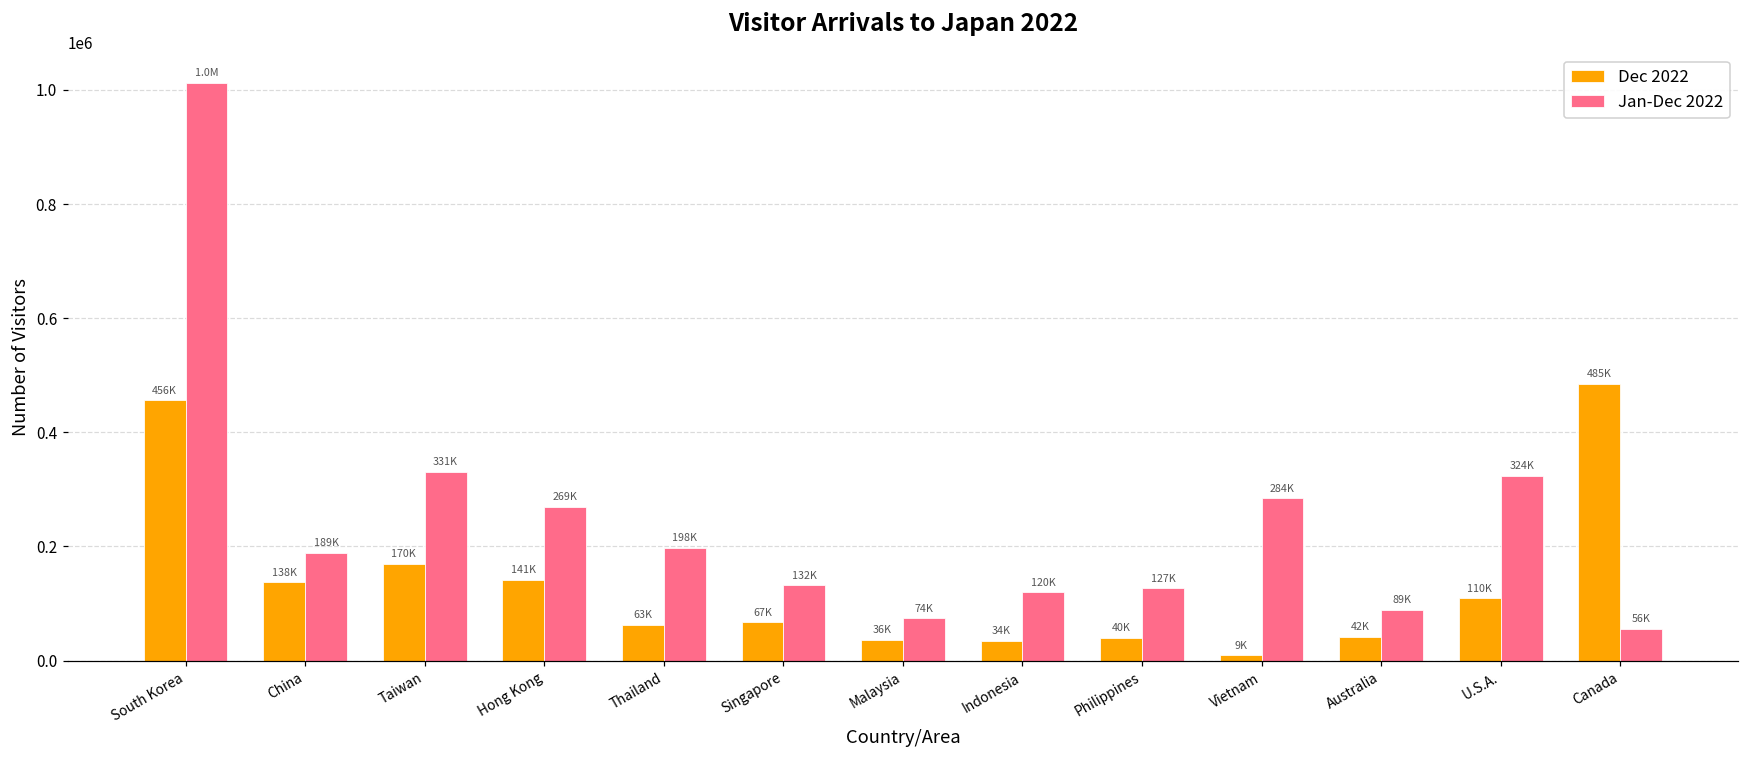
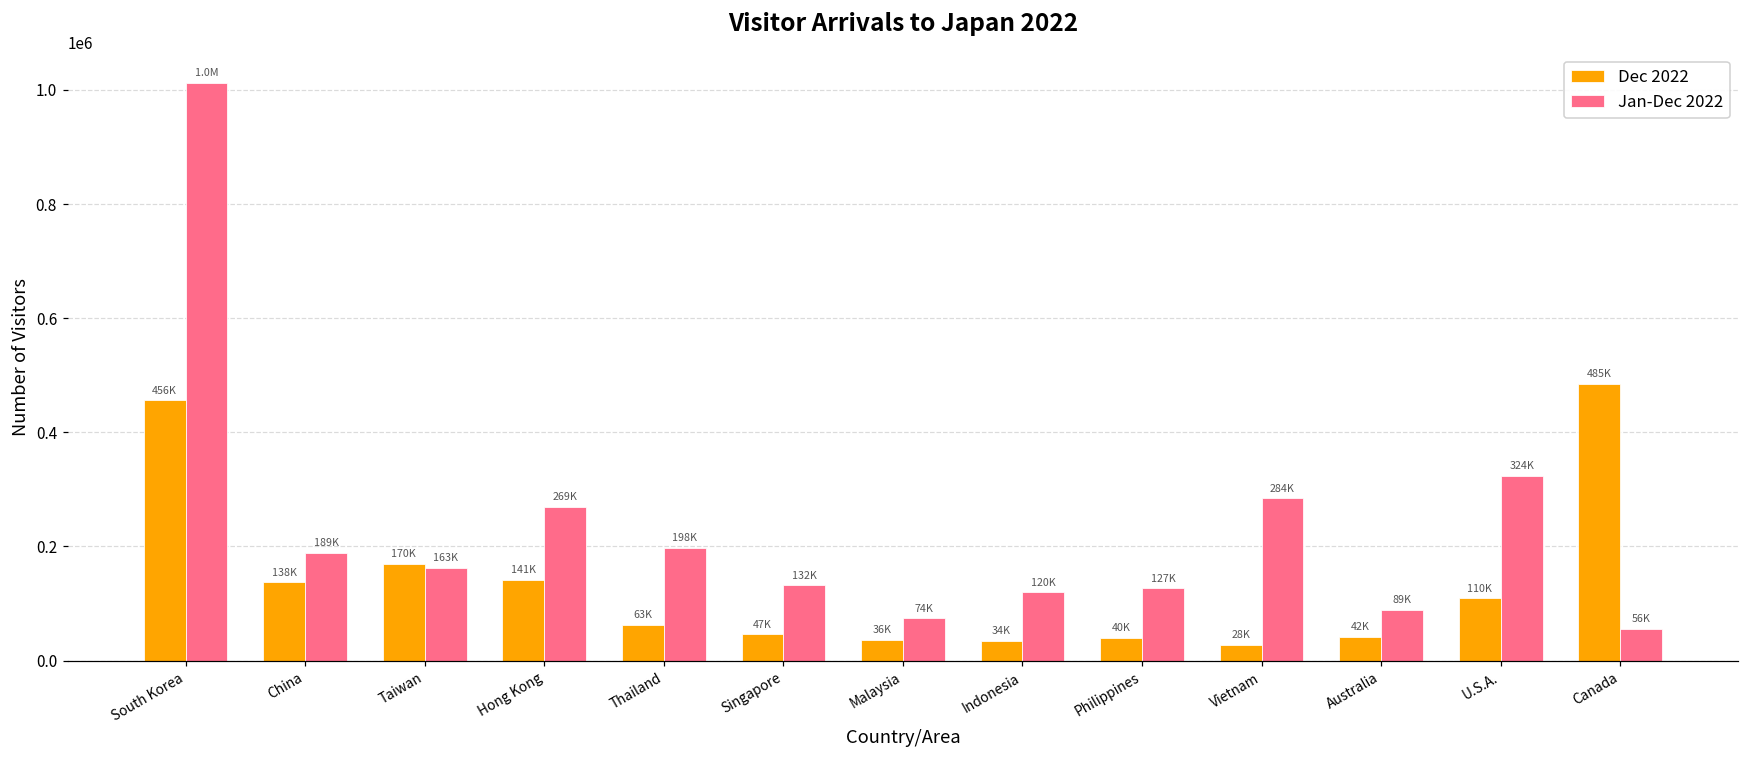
Jan-Dec 2022, Taiwan: 331K -> 163K
Dec 2022, Singapore: 67K -> 47K
Dec 2022, Vietnam: 9K -> 28K
